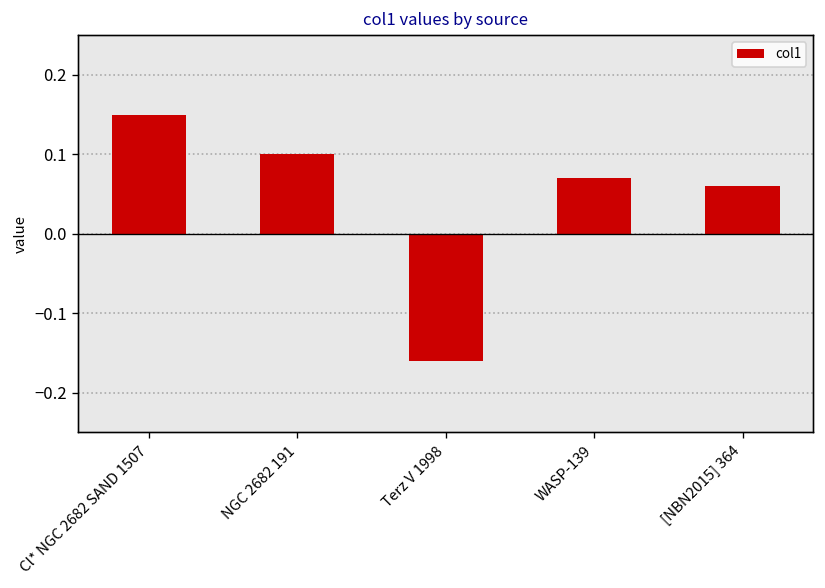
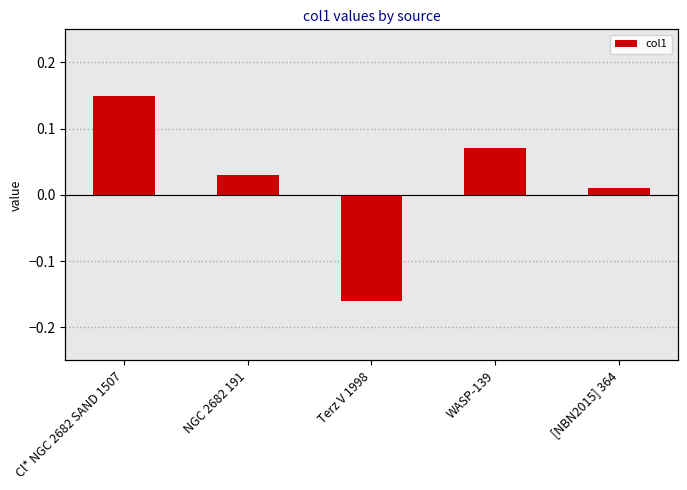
NGC 2682 191: 0.10 -> 0.03
[NBN2015] 364: 0.06 -> 0.01
